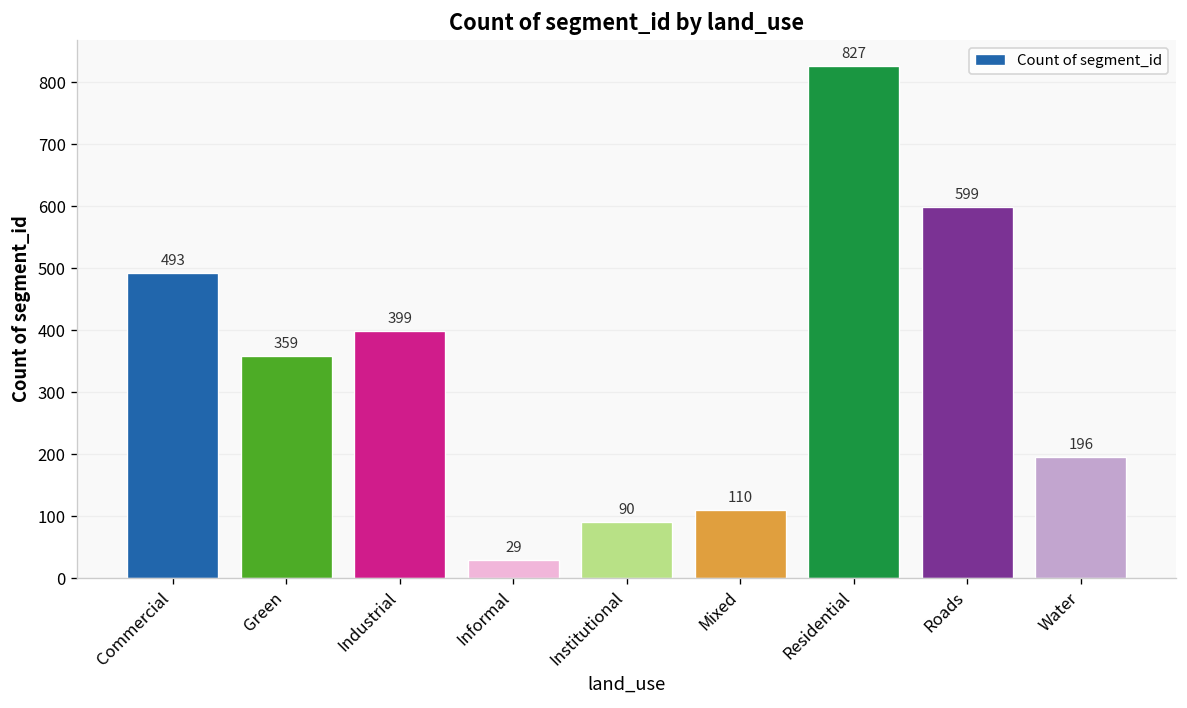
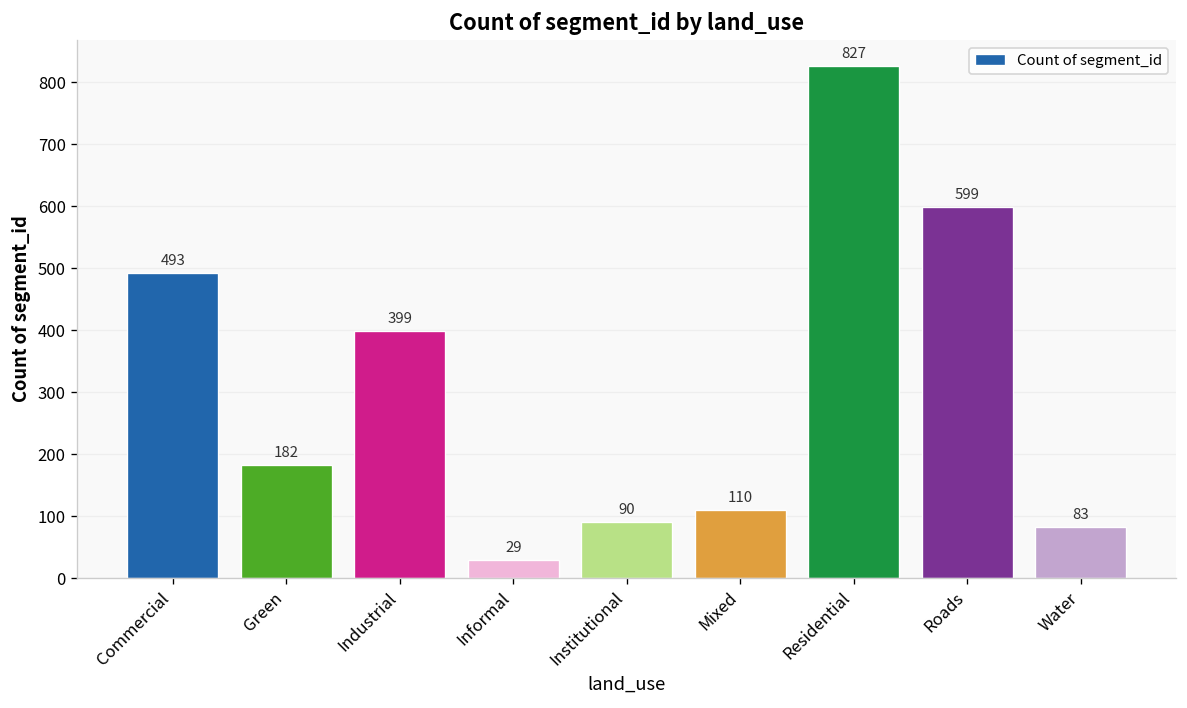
Green: 359 -> 182
Water: 196 -> 83
